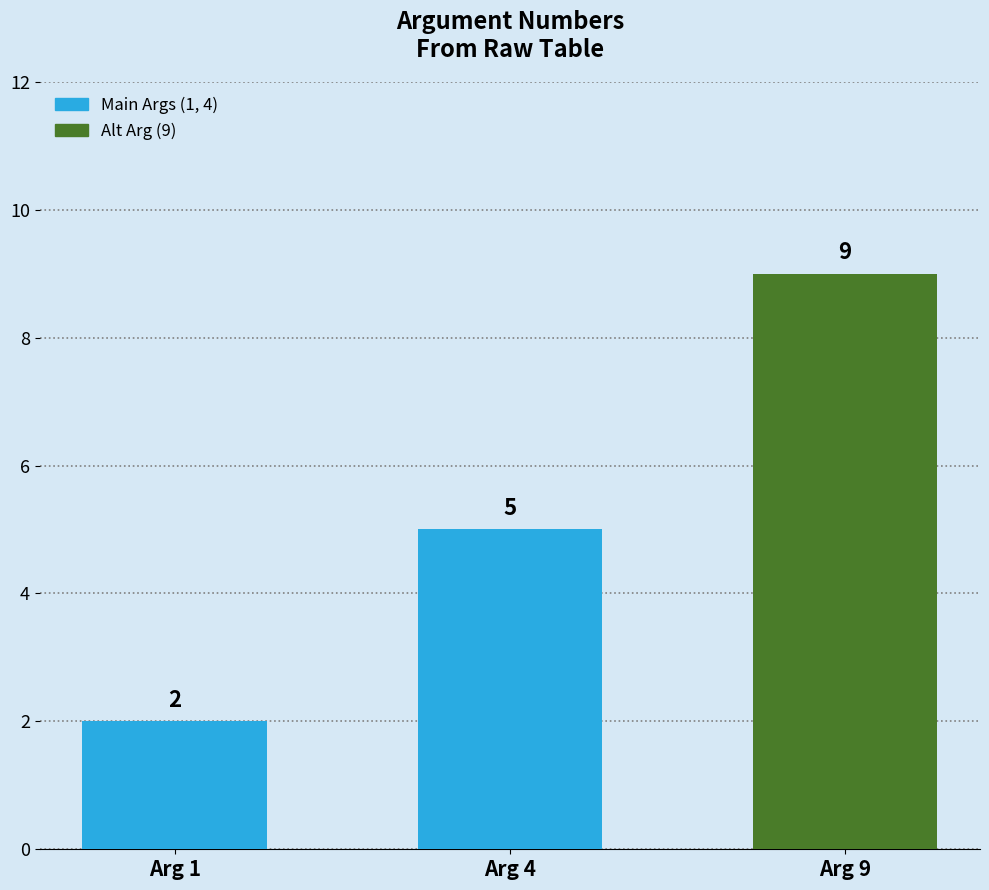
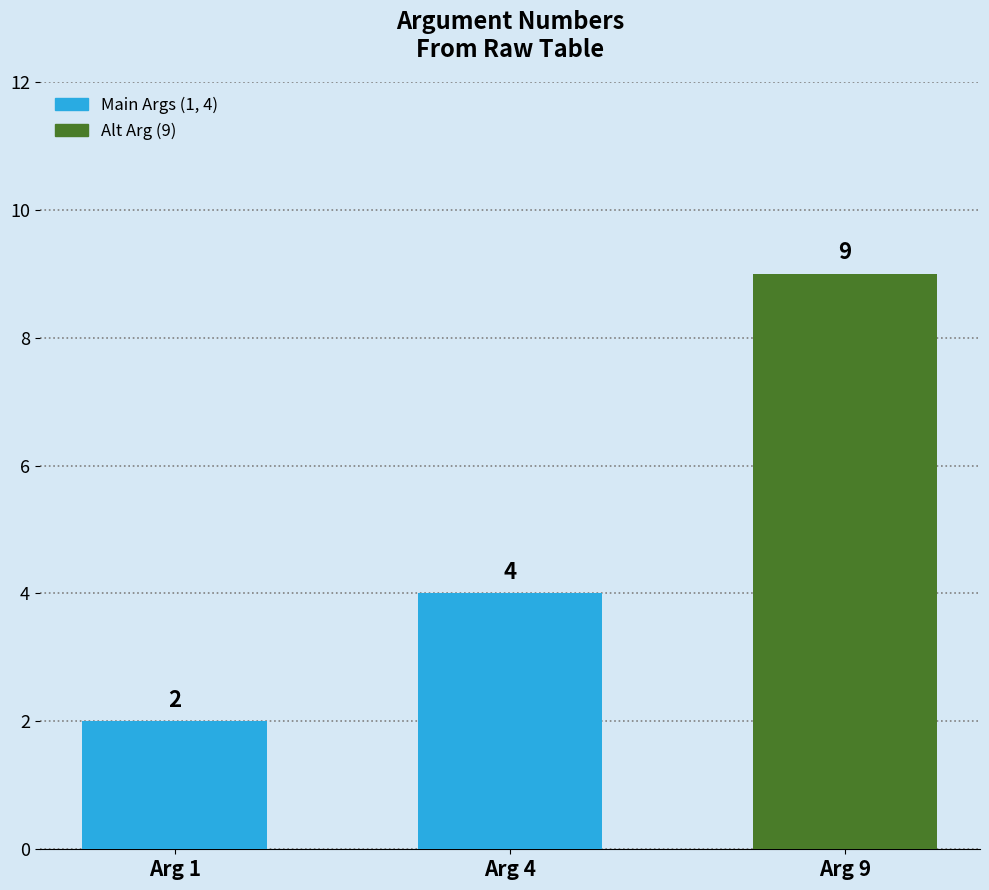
Arg 4: 5 -> 4
